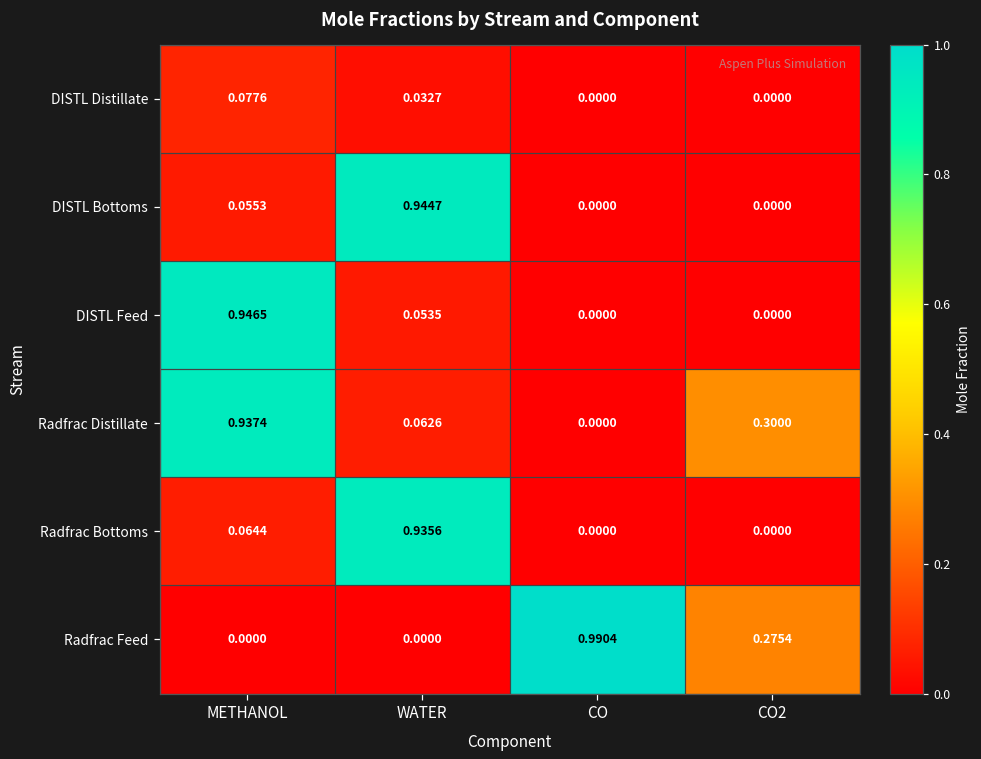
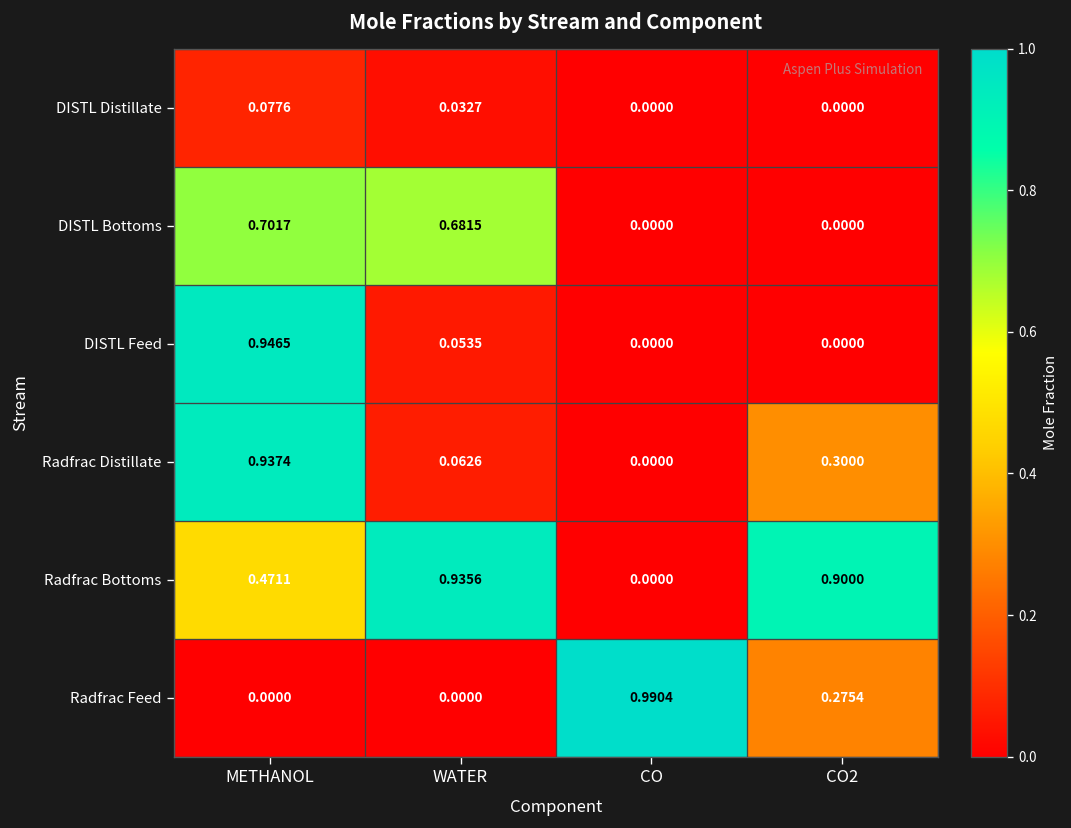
DISTL Bottoms, METHANOL: 0.0553 -> 0.7017
DISTL Bottoms, WATER: 0.9447 -> 0.6815
Radfrac Bottoms, METHANOL: 0.0644 -> 0.4711
Radfrac Bottoms, CO2: 0.0000 -> 0.9000
